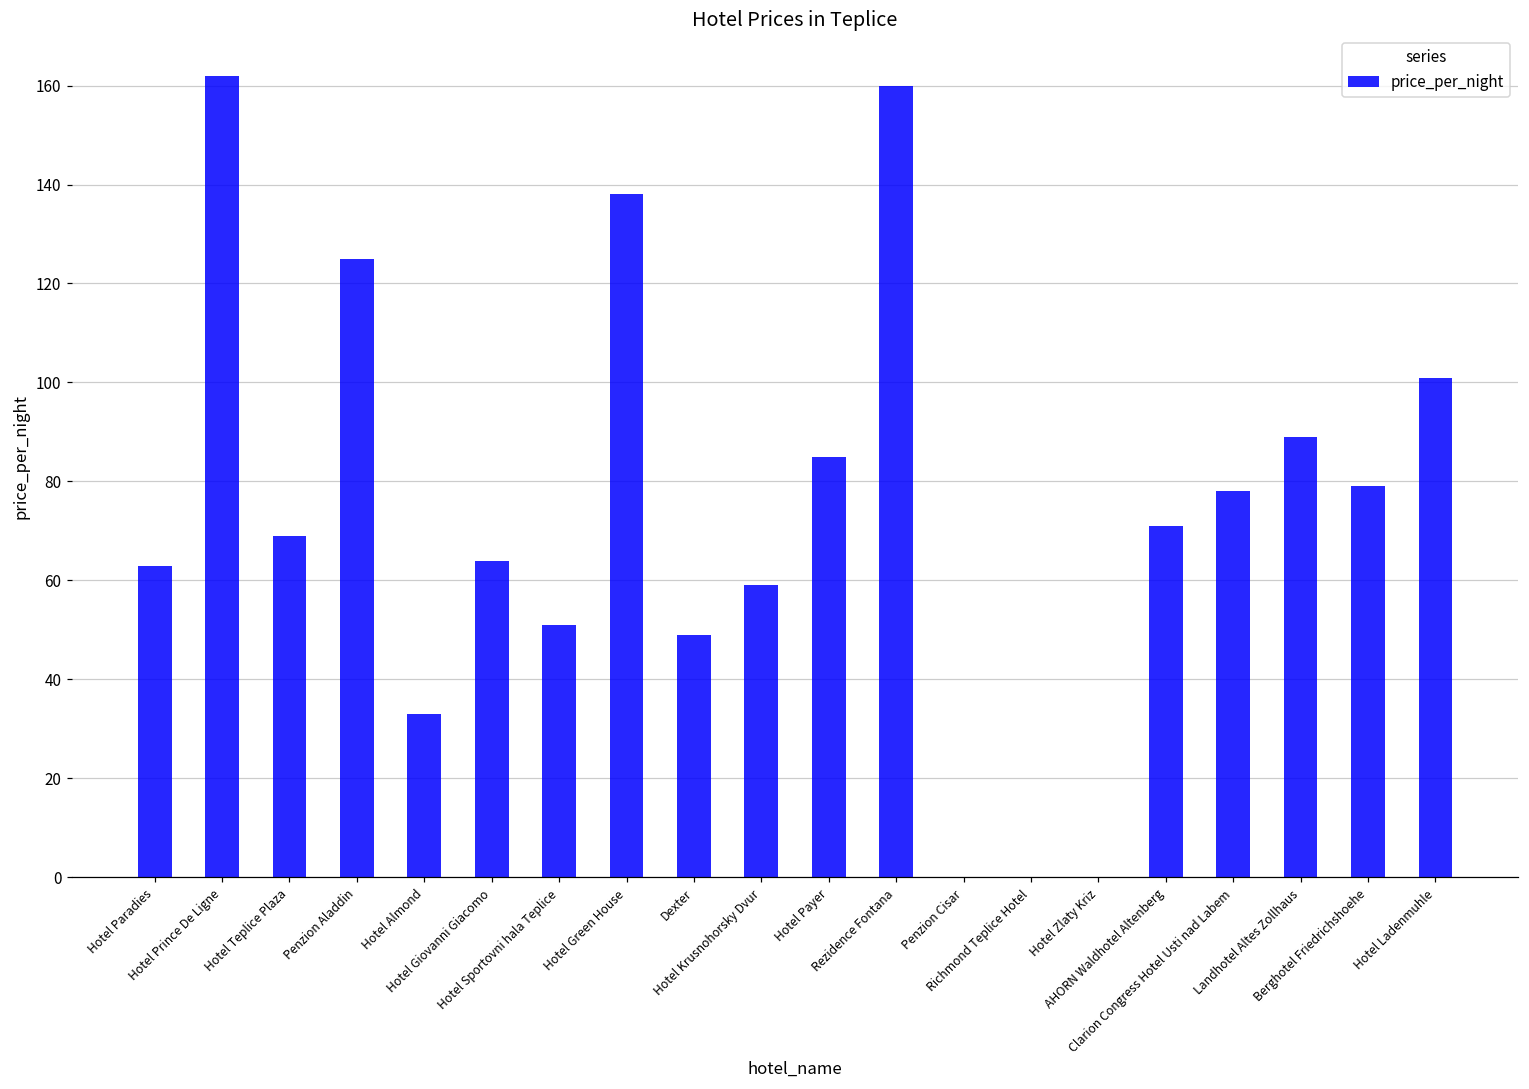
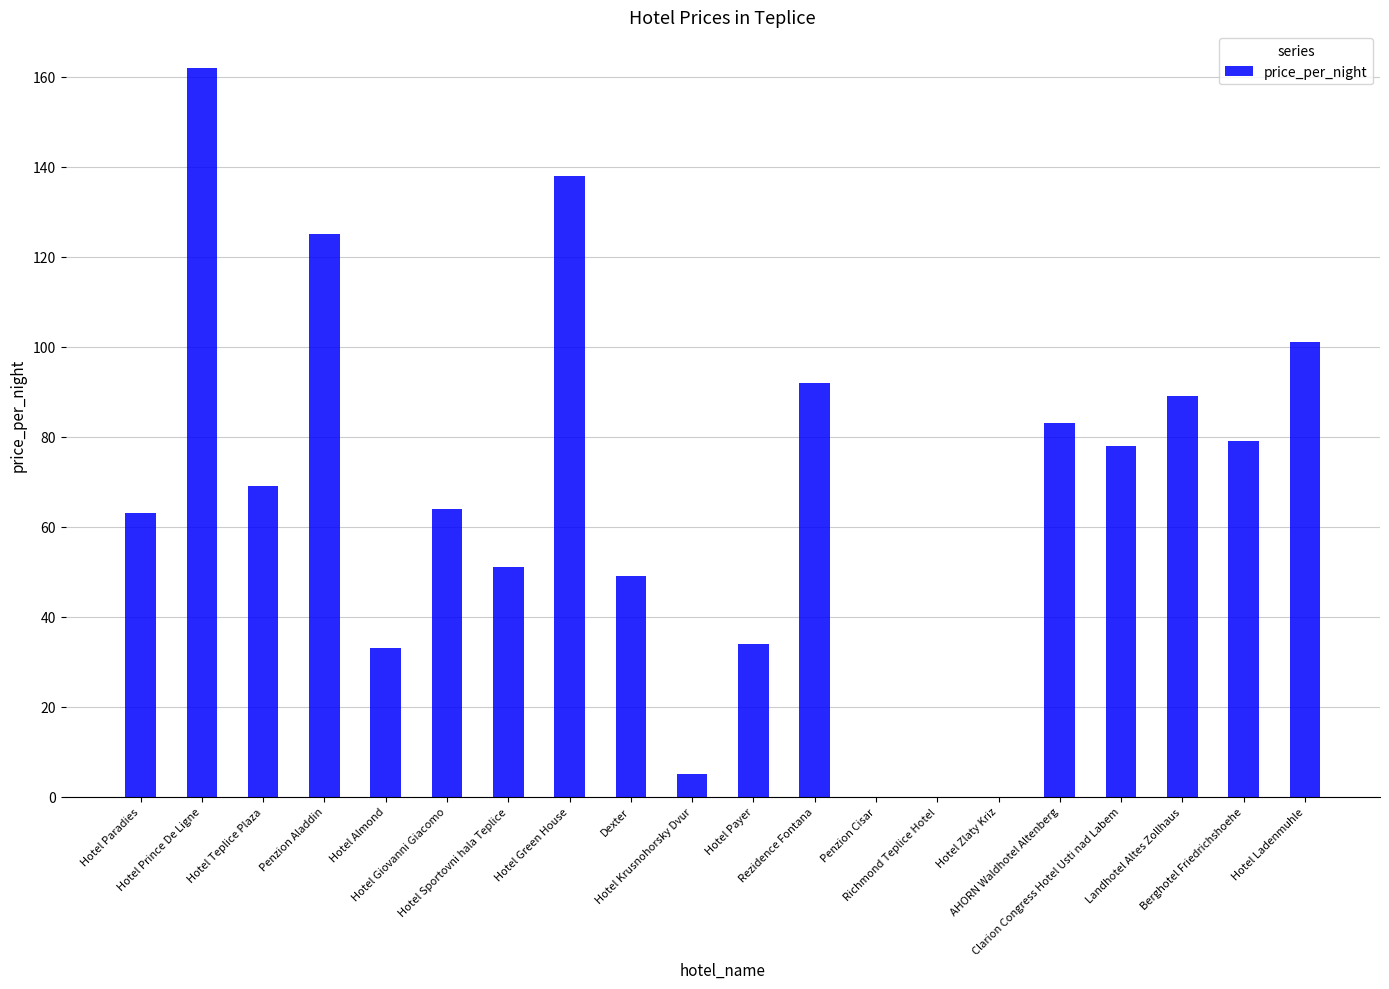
Hotel Krusnohorsky Dvur: 59 -> 5
Hotel Payer: 85 -> 34
Rezidence Fontana: 160 -> 92
AHORN Waldhotel Altenberg: 71 -> 83
